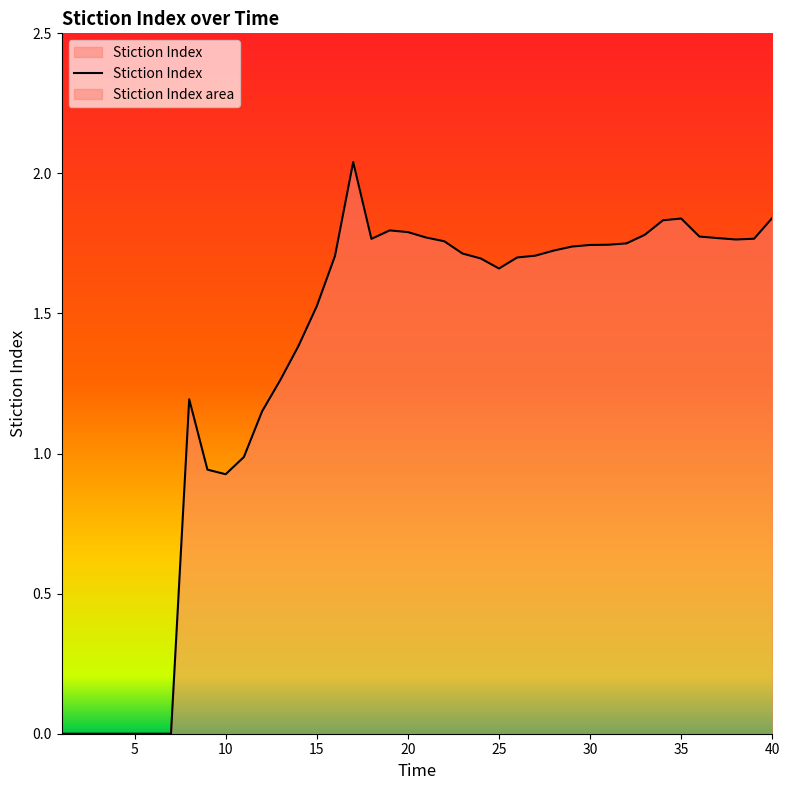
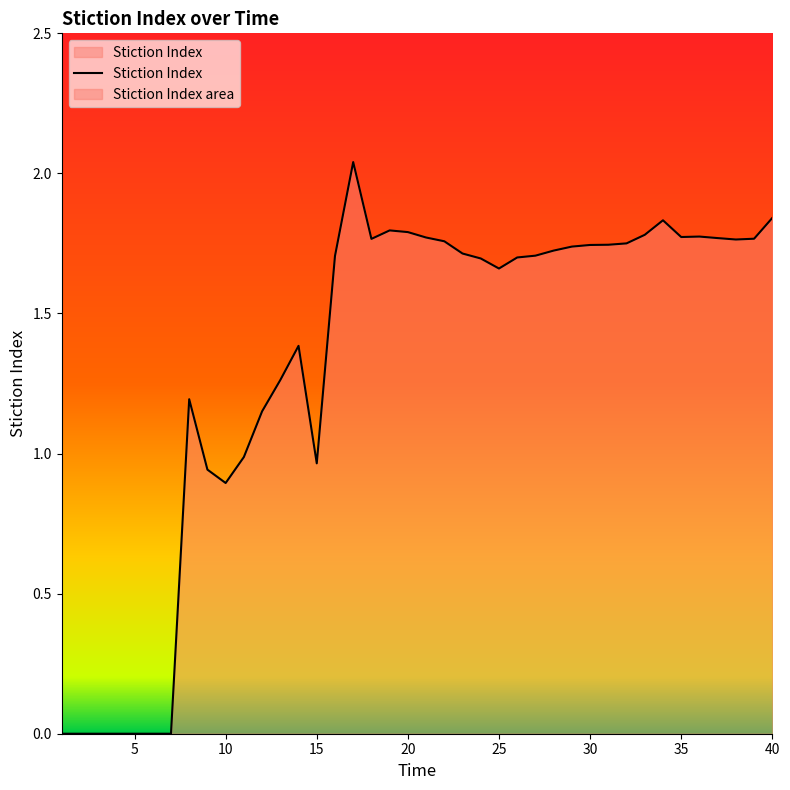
10: 0.93 -> 0.89
15: 1.53 -> 0.97
35: 1.84 -> 1.77
